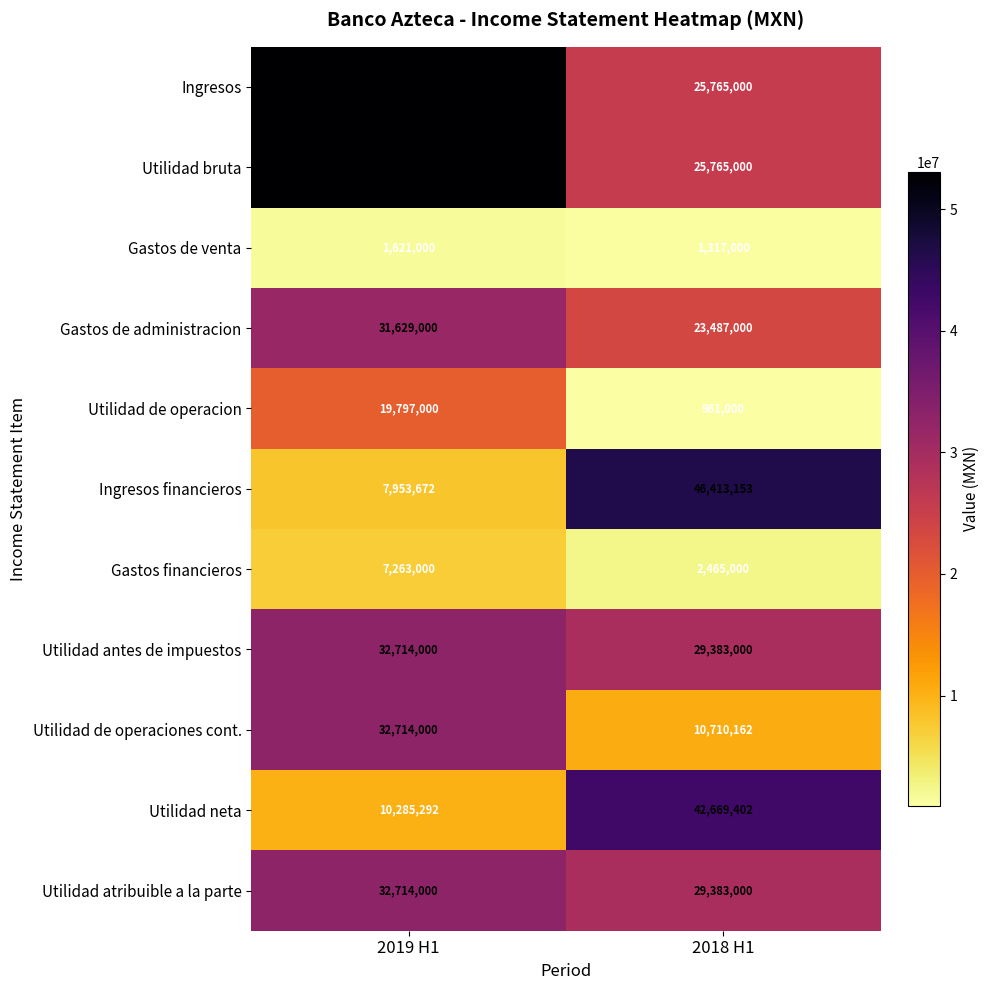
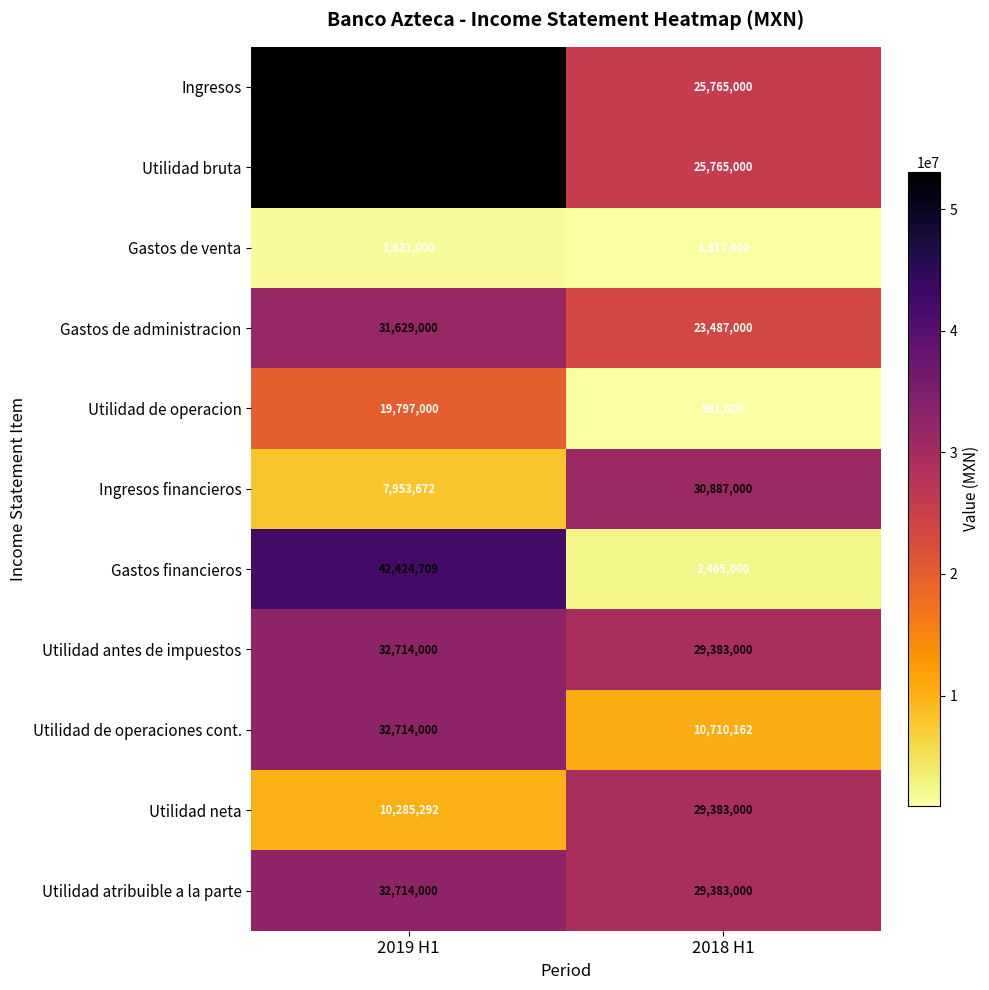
Ingresos financieros, 2018 H1: 46,413,153 -> 30,887,000
Gastos financieros, 2019 H1: 7,263,000 -> 42,424,709
Utilidad neta, 2018 H1: 42,669,402 -> 29,383,000
